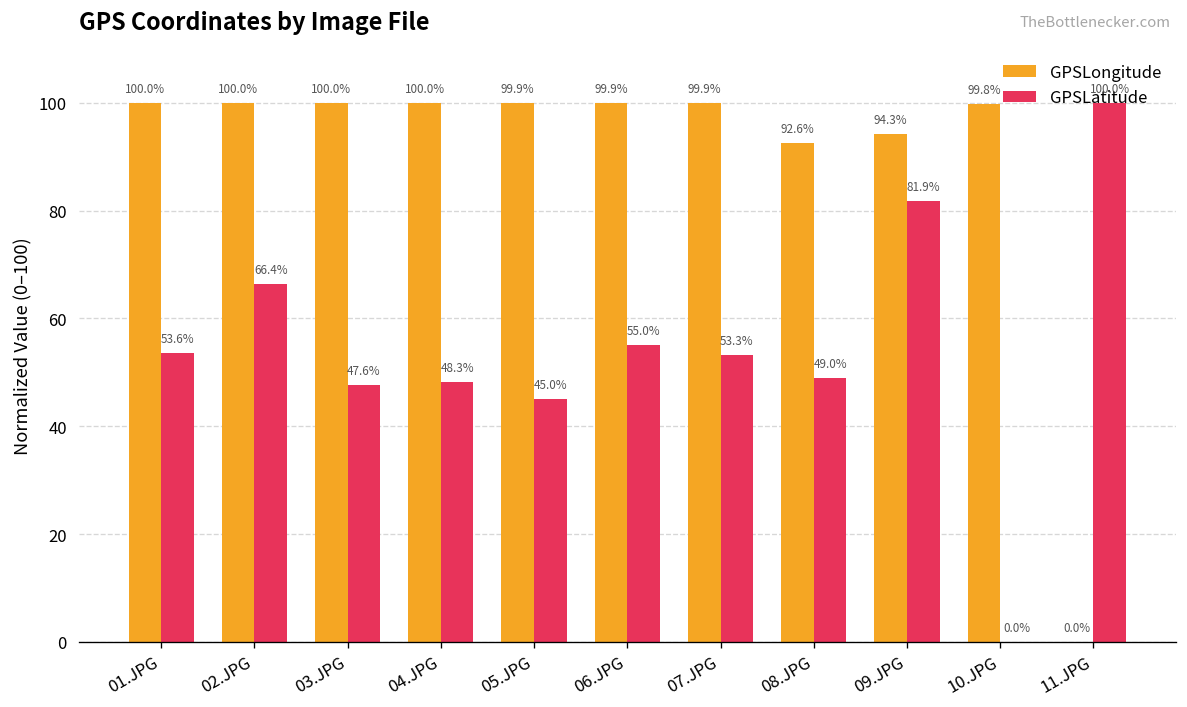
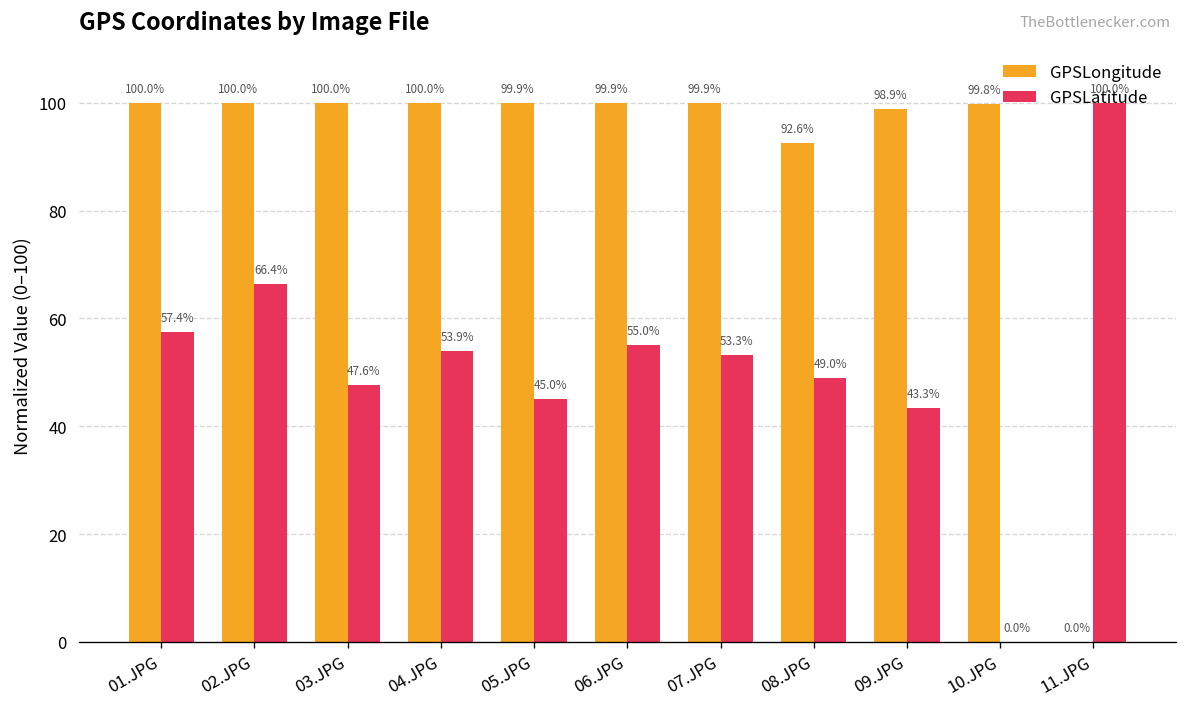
GPSLatitude, 01.JPG: 53.6% -> 57.4%
GPSLatitude, 04.JPG: 48.3% -> 53.9%
GPSLongitude, 09.JPG: 94.3% -> 98.9%
GPSLatitude, 09.JPG: 81.9% -> 43.3%
